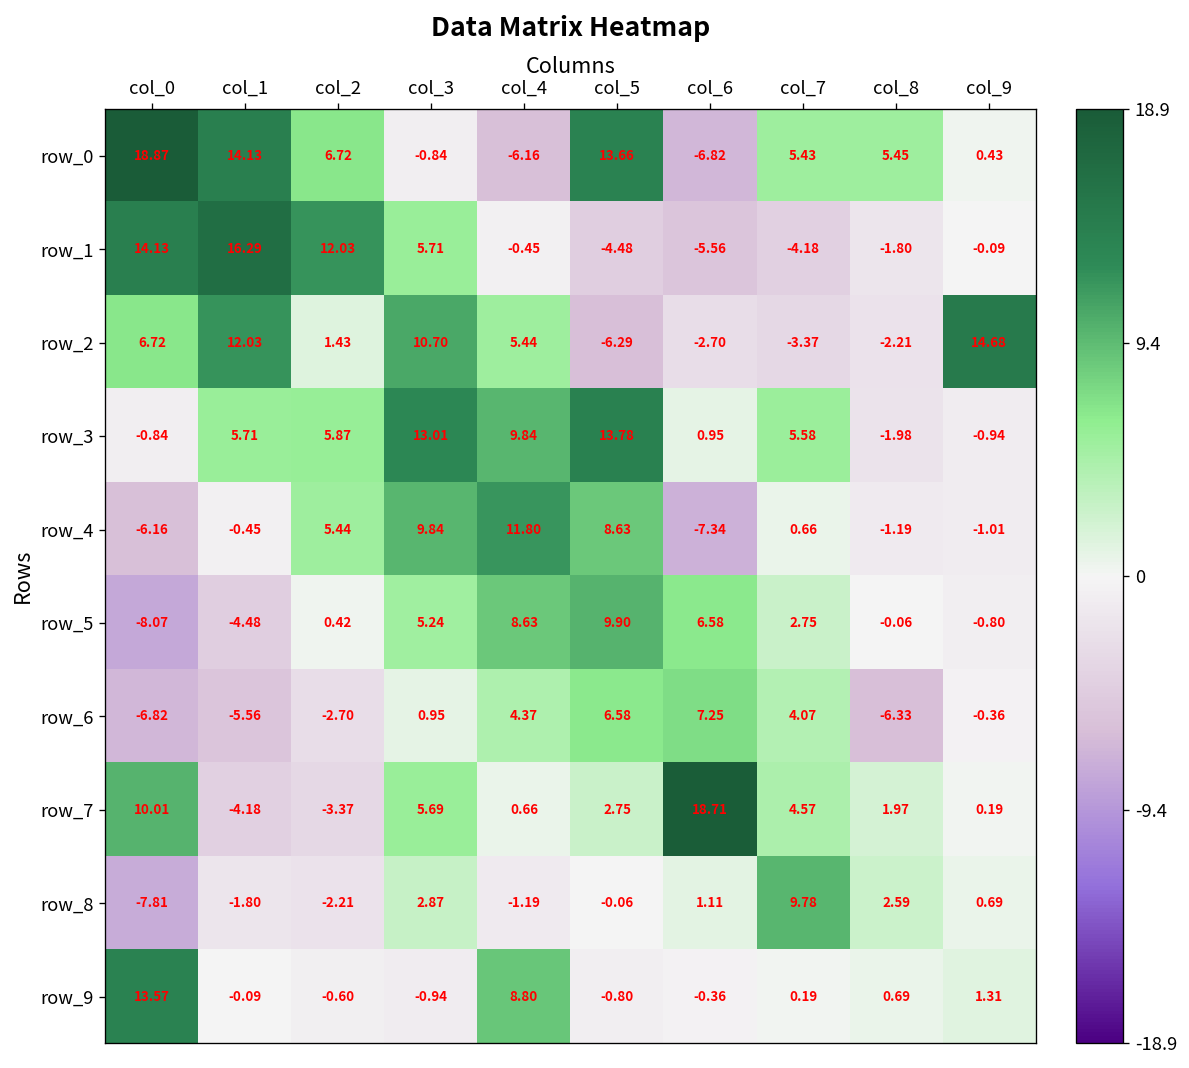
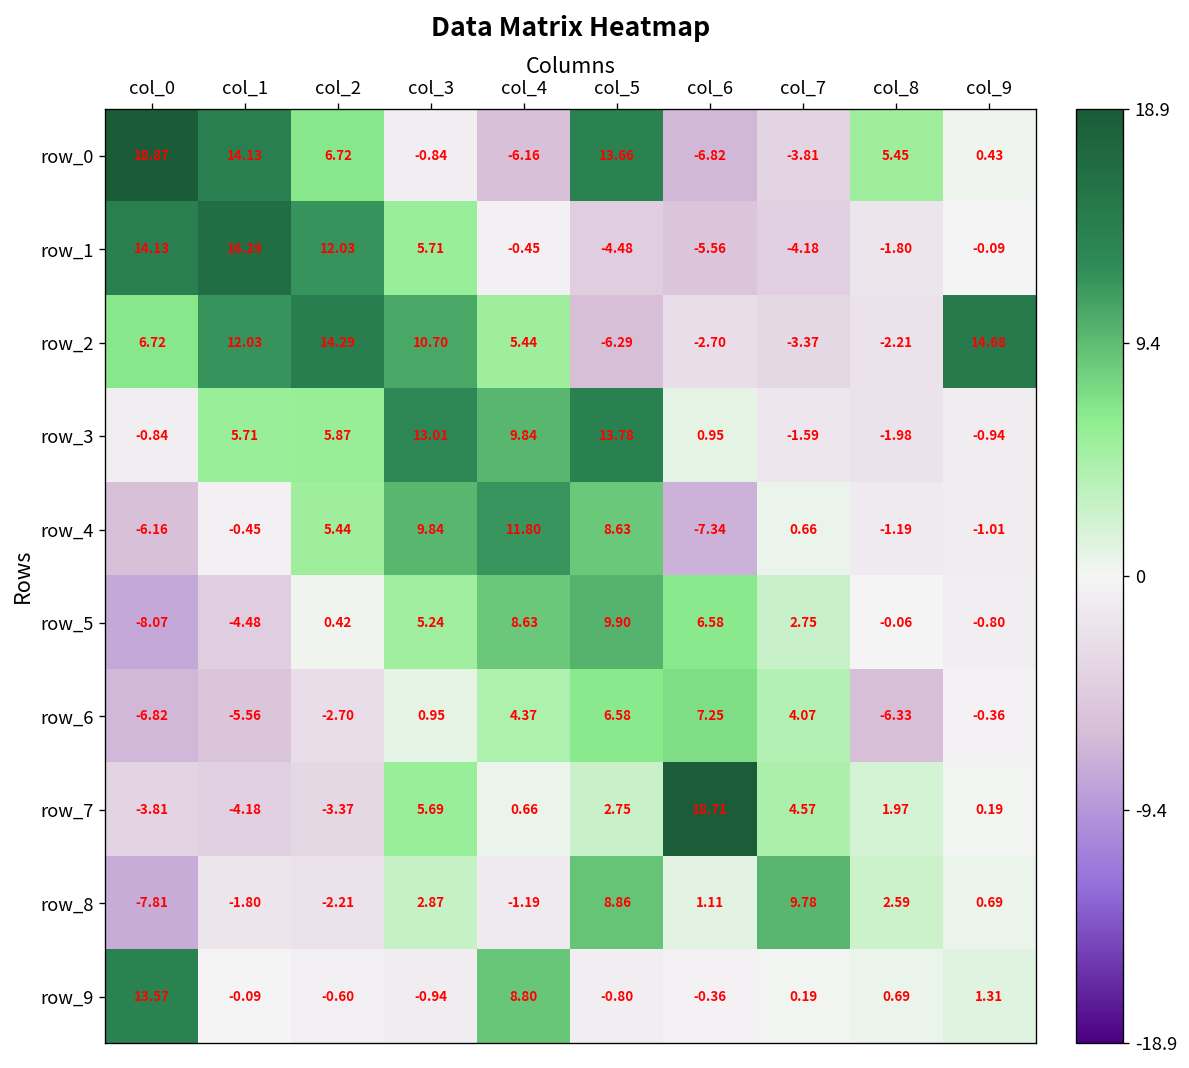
row_0, col_7: 5.43 -> -3.81
row_2, col_2: 1.43 -> 14.29
row_3, col_7: 5.58 -> -1.59
row_7, col_0: 10.01 -> -3.81
row_8, col_5: -0.06 -> 8.86
